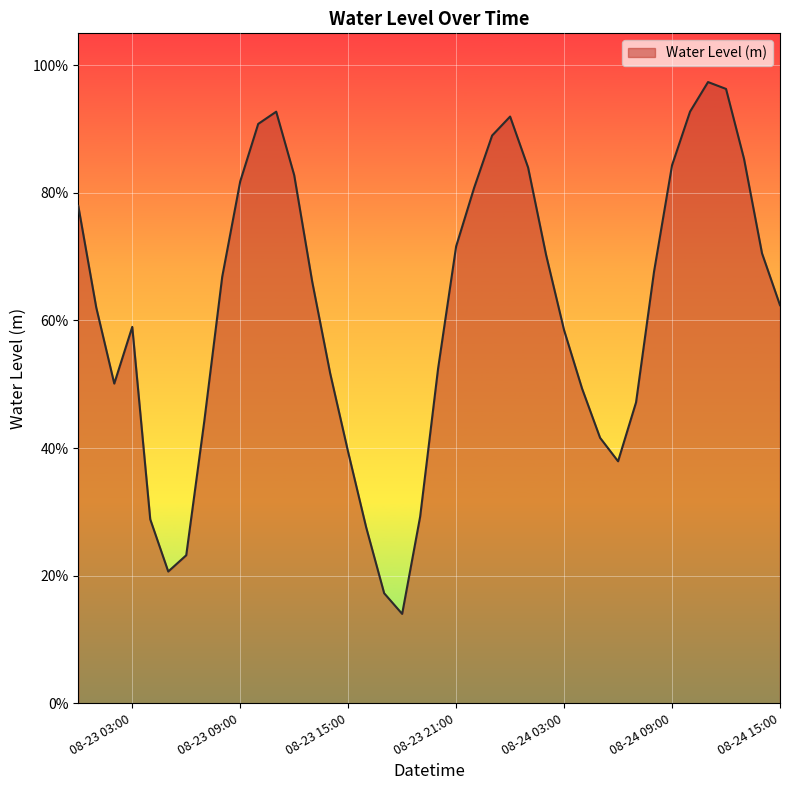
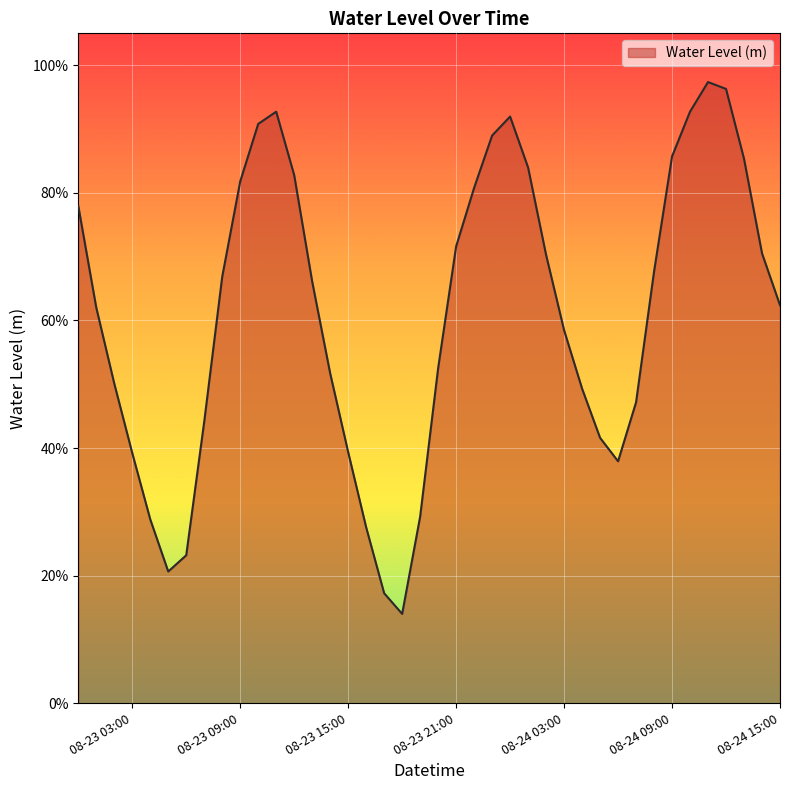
08-23 03:00: 59% -> 39%
08-24 09:00: 84% -> 86%
